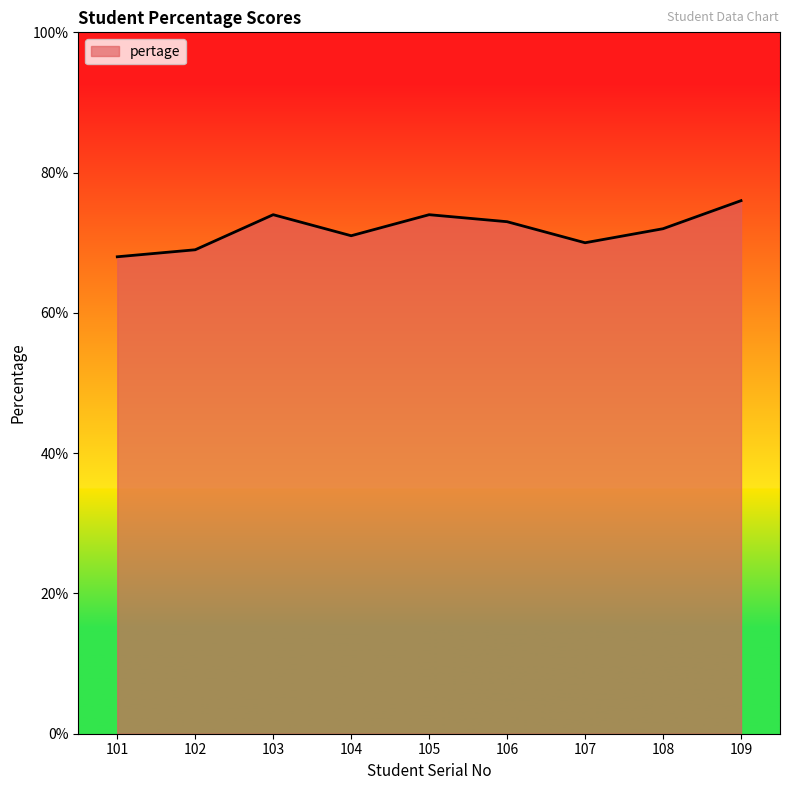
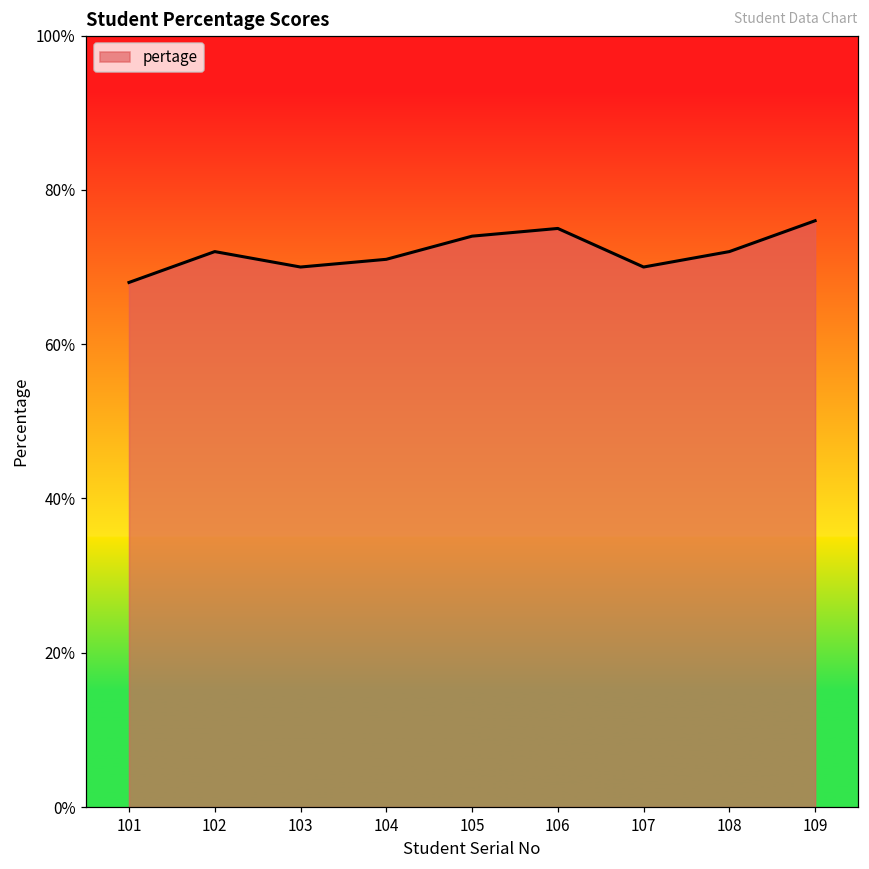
102: 69% -> 72%
103: 74% -> 70%
106: 73% -> 75%
